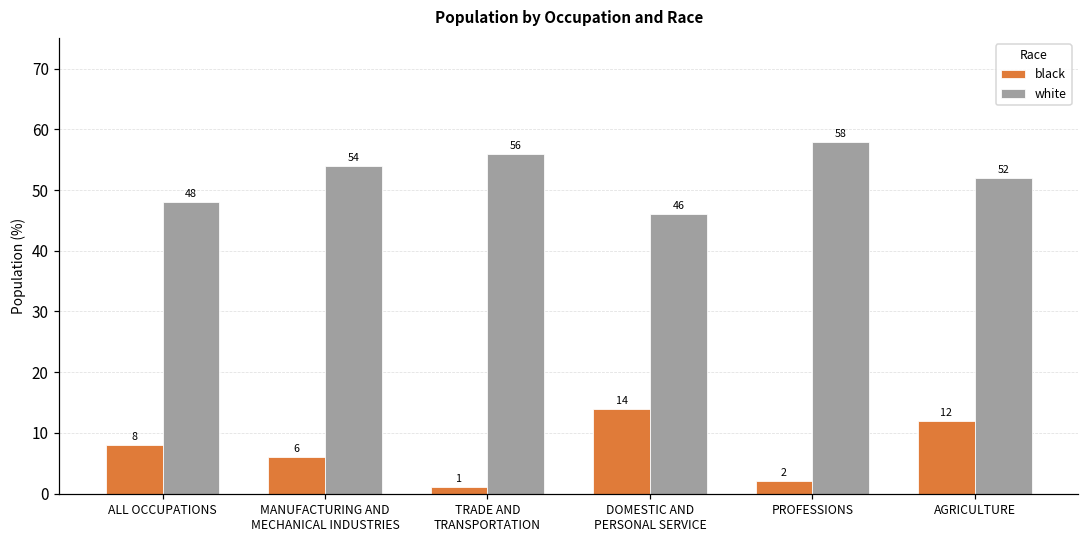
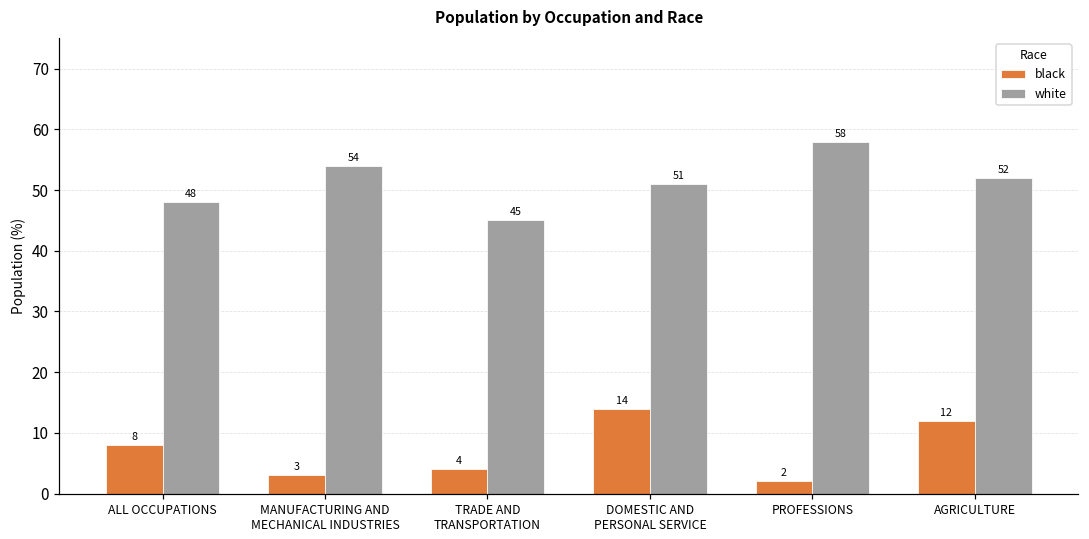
black, MANUFACTURING AND MECHANICAL INDUSTRIES: 6 -> 3
black, TRADE AND TRANSPORTATION: 1 -> 4
white, TRADE AND TRANSPORTATION: 56 -> 45
white, DOMESTIC AND PERSONAL SERVICE: 46 -> 51
